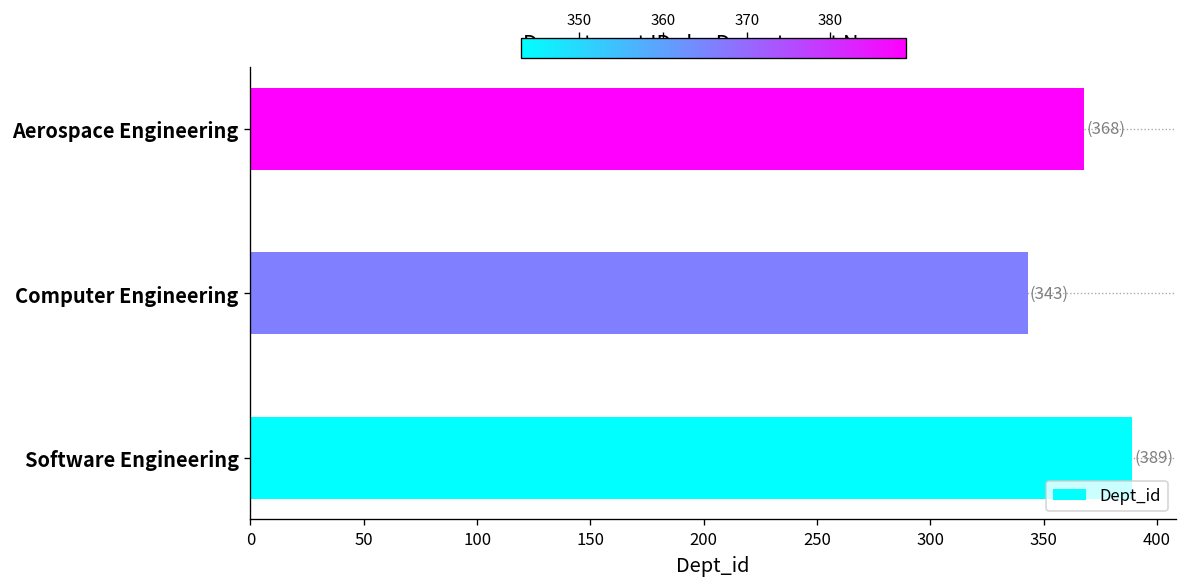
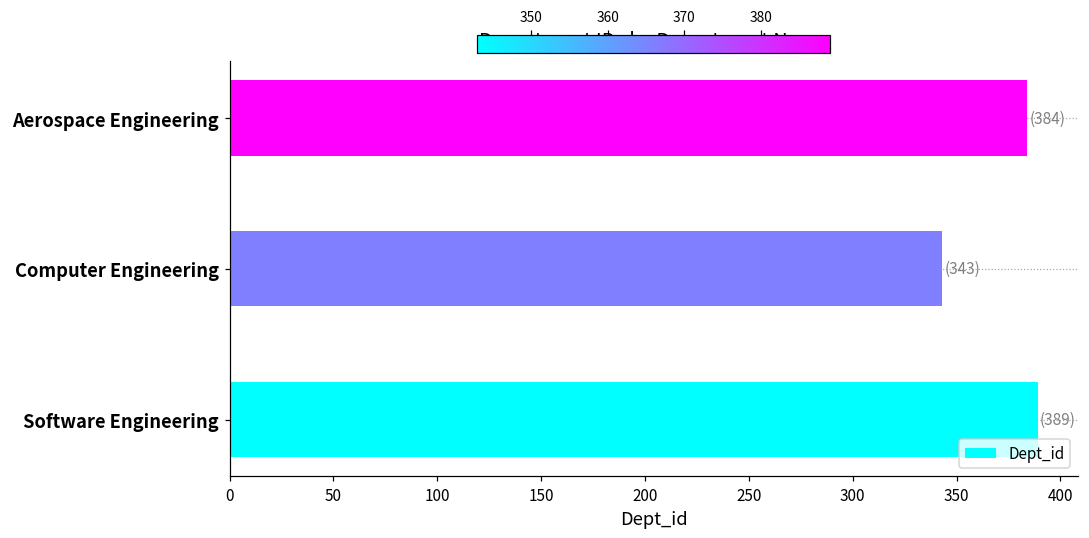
Aerospace Engineering: (368) -> (384)
